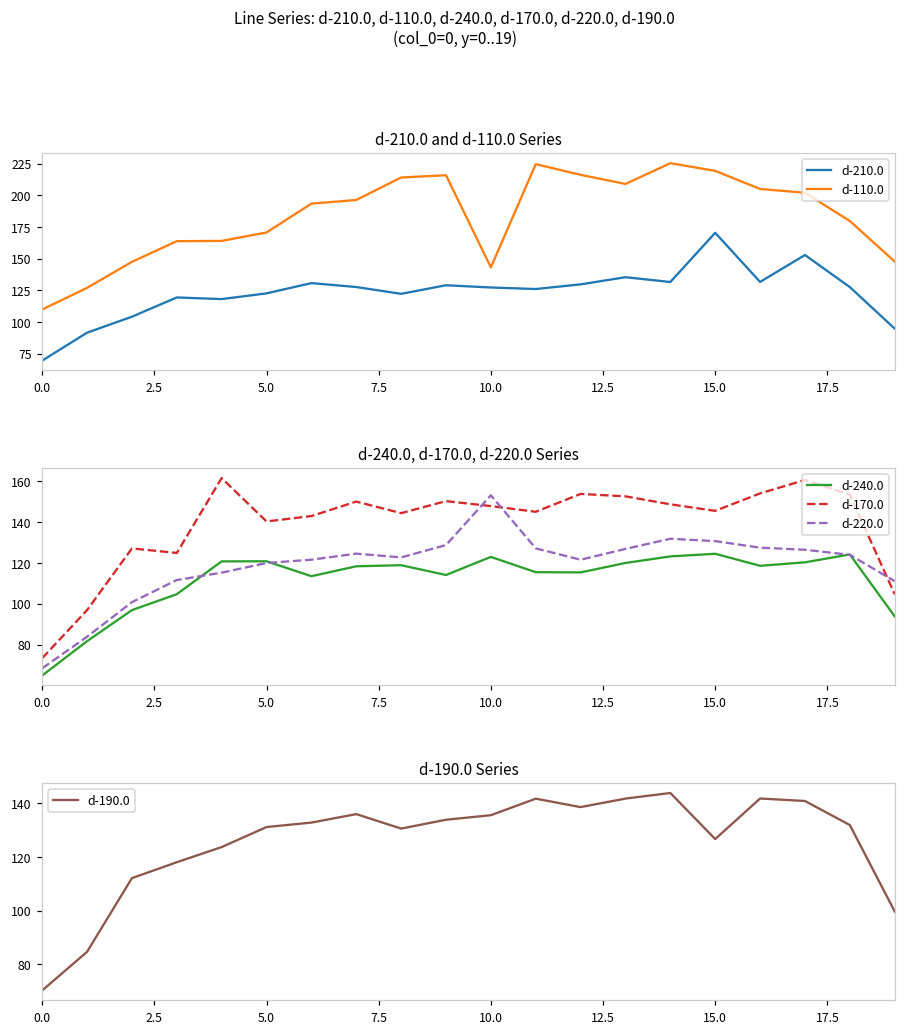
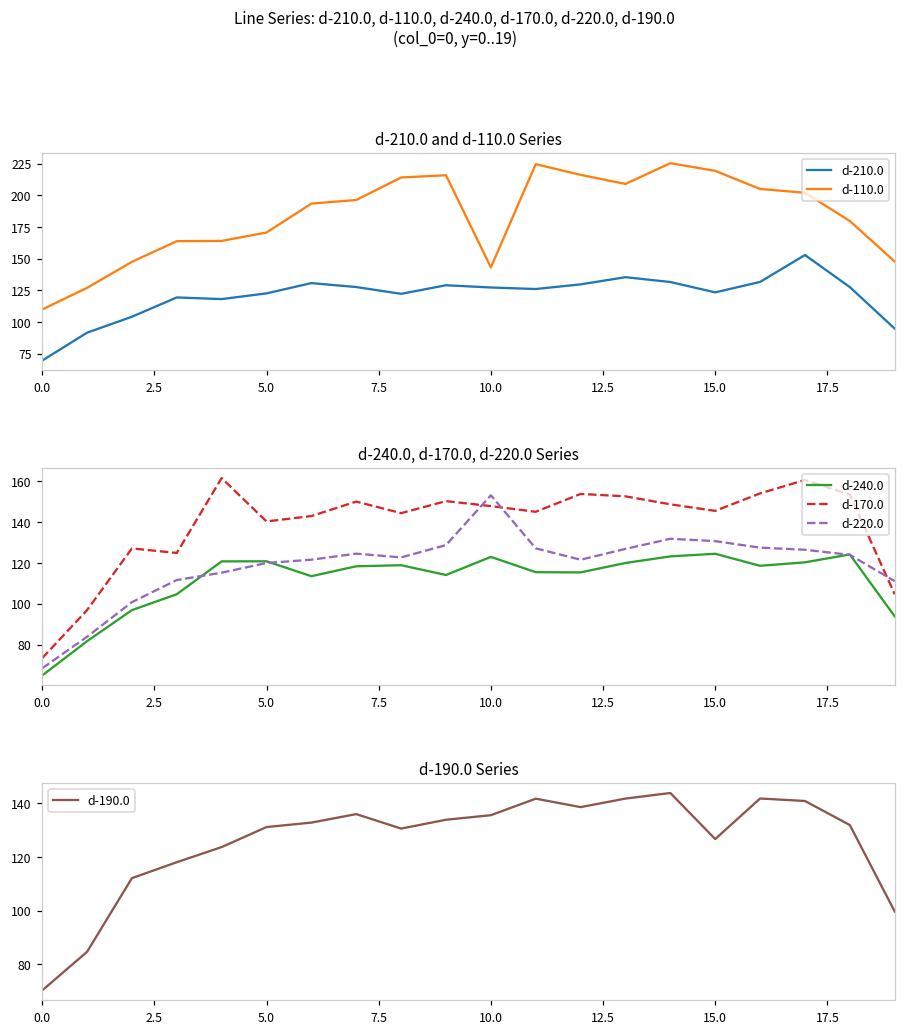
d-210.0 and d-110.0 Series, d-210.0, 15.0: 170 -> 123
